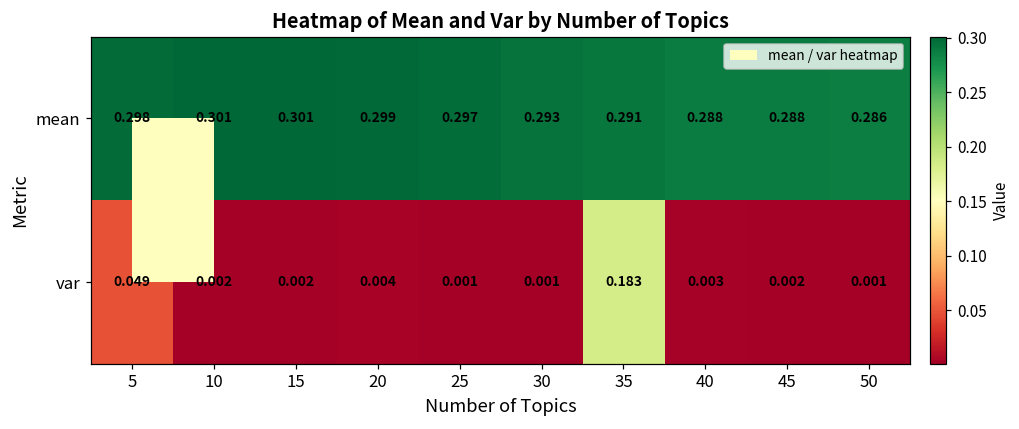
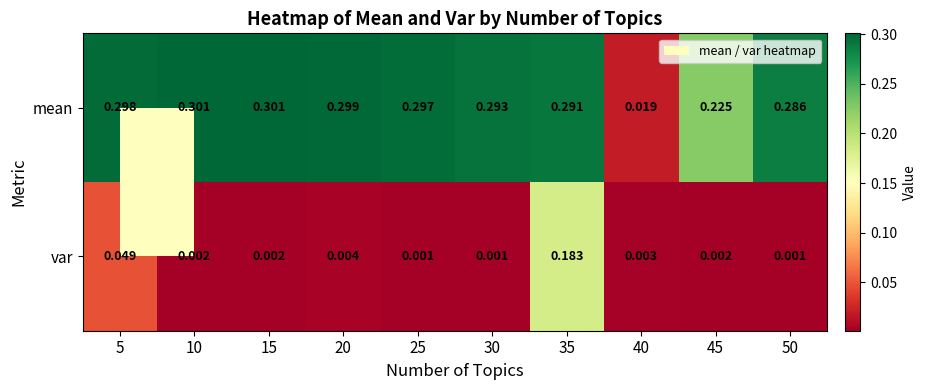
mean, 40: 0.288 -> 0.019
mean, 45: 0.288 -> 0.225
